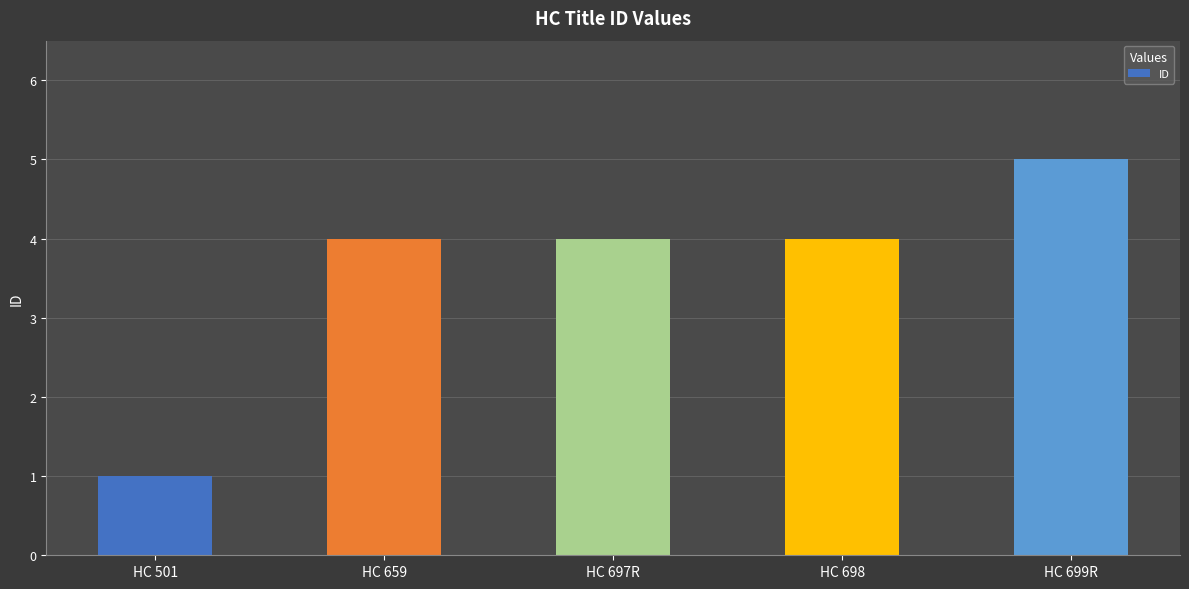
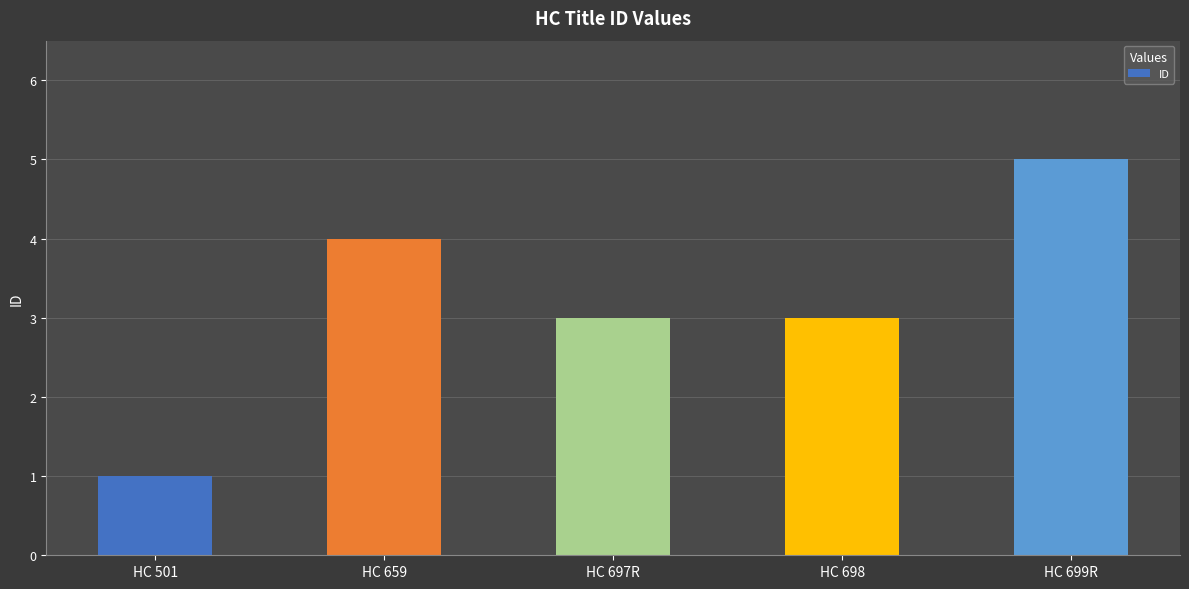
HC 697R: 4 -> 3
HC 698: 4 -> 3
